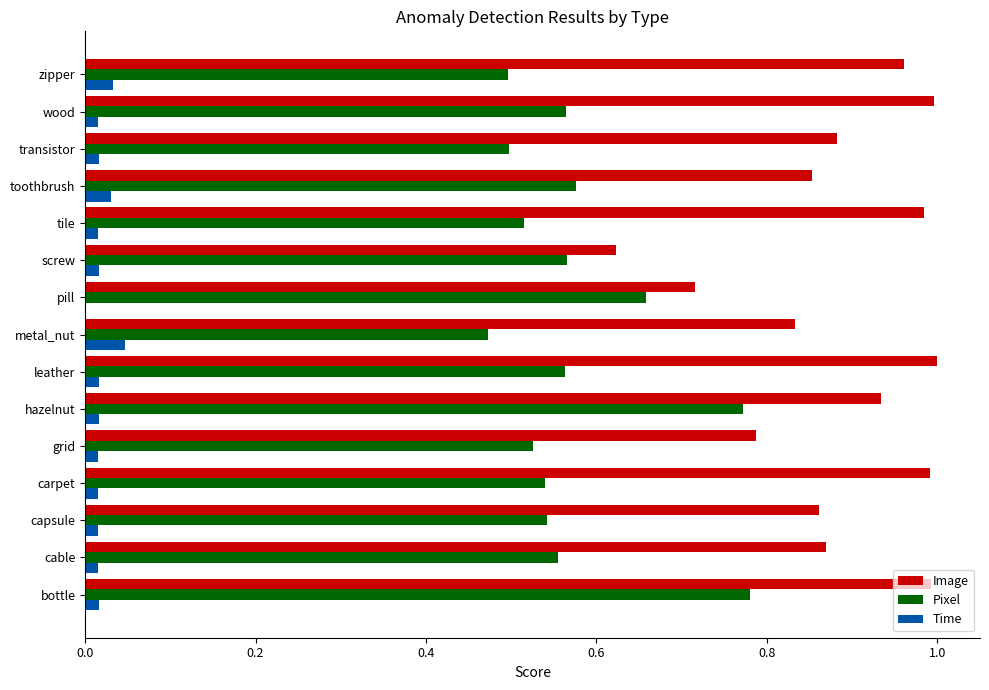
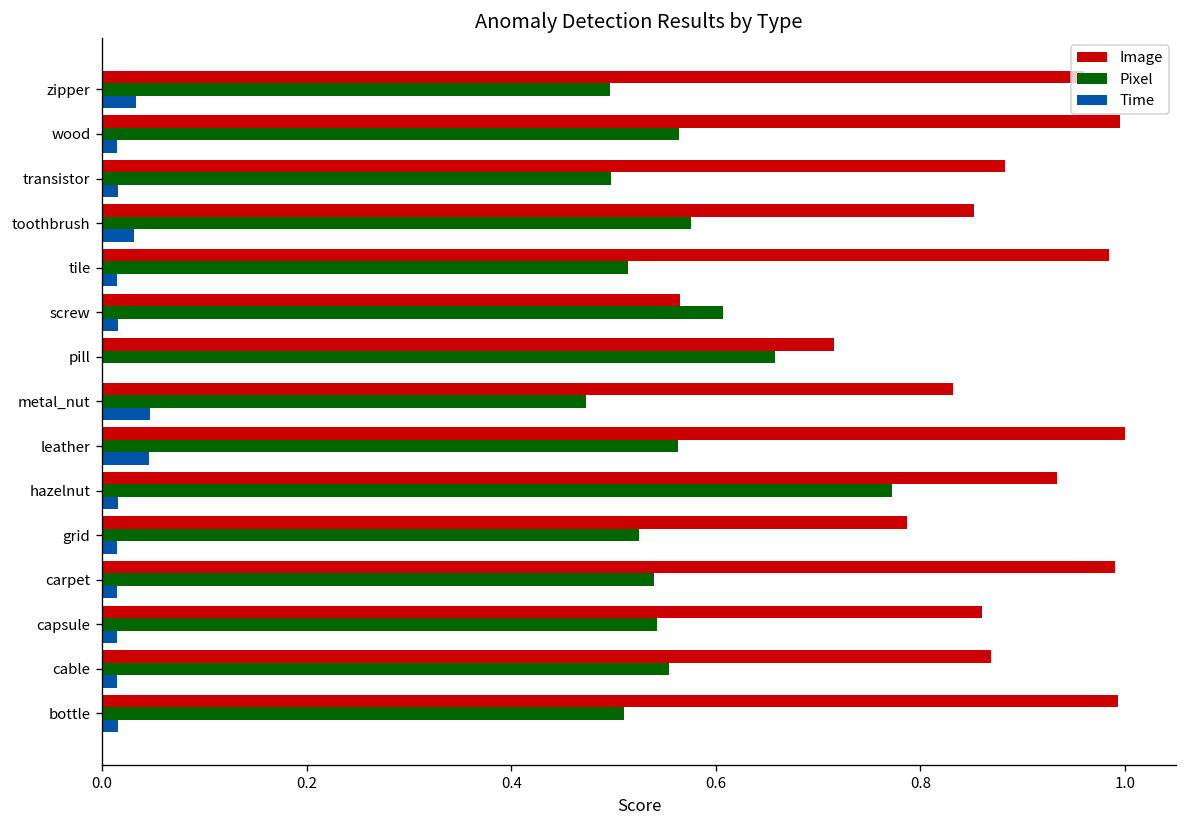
Image, screw: 0.62 -> 0.57
Pixel, screw: 0.57 -> 0.61
Time, leather: 0.02 -> 0.05
Pixel, bottle: 0.78 -> 0.51
